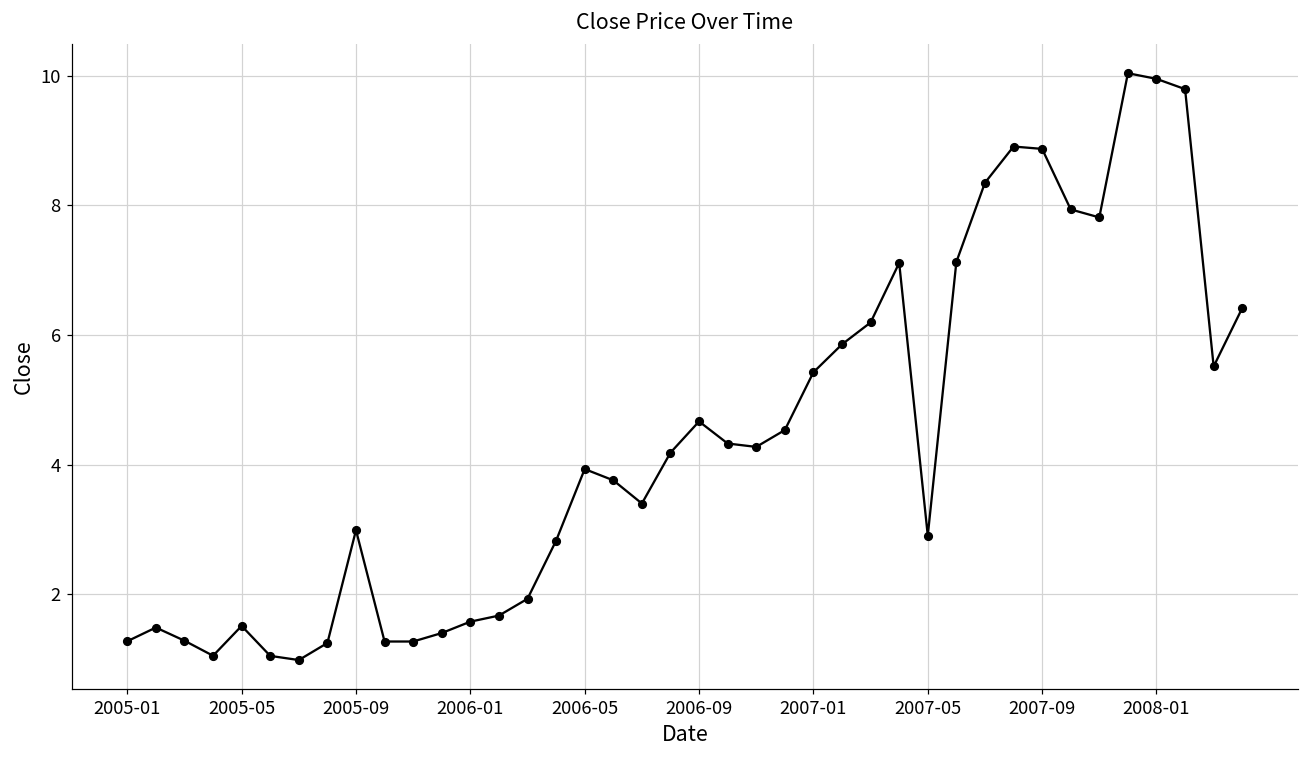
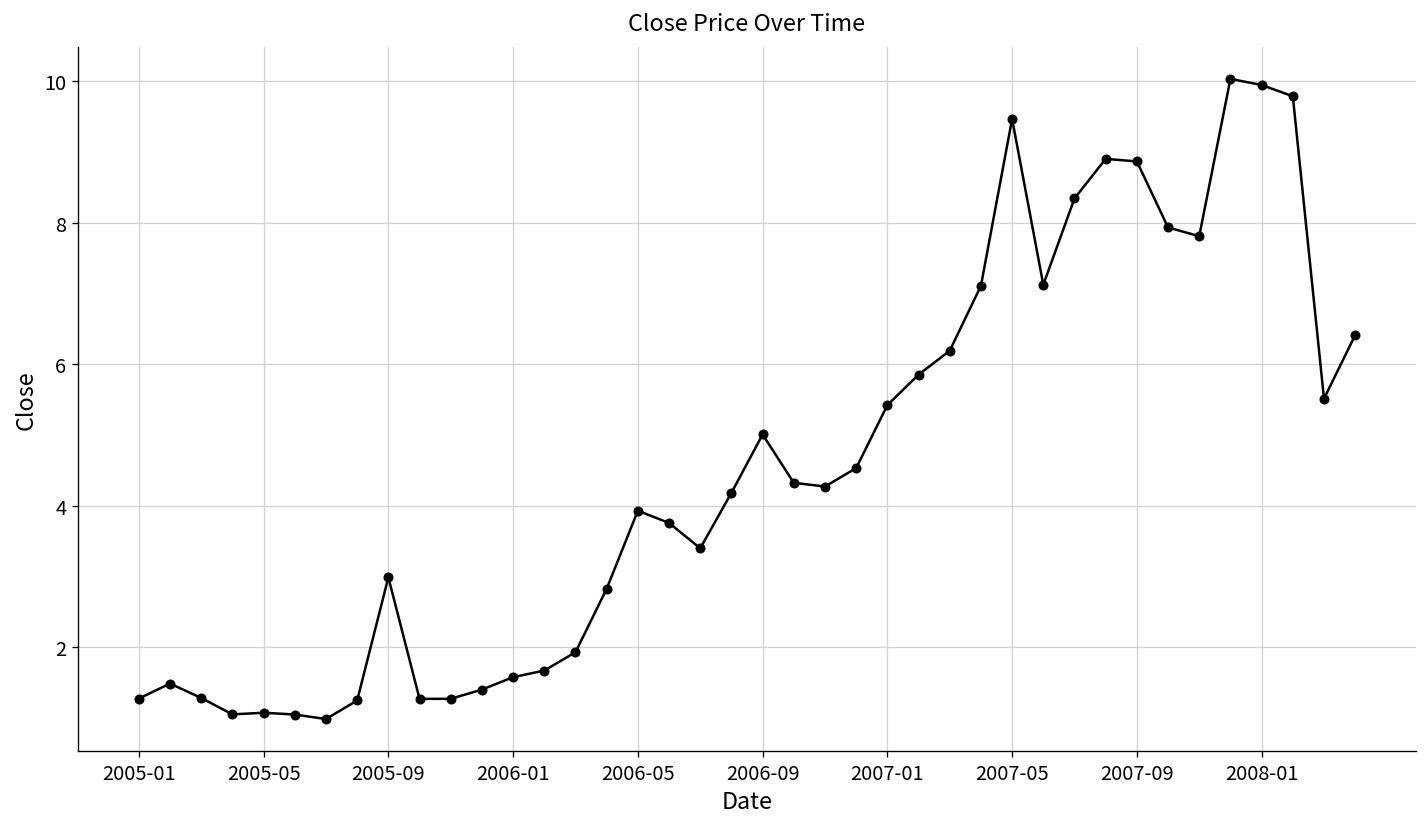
2005-05: 1.5 -> 1.1
2006-09: 4.7 -> 5.0
2007-05: 2.9 -> 9.5
